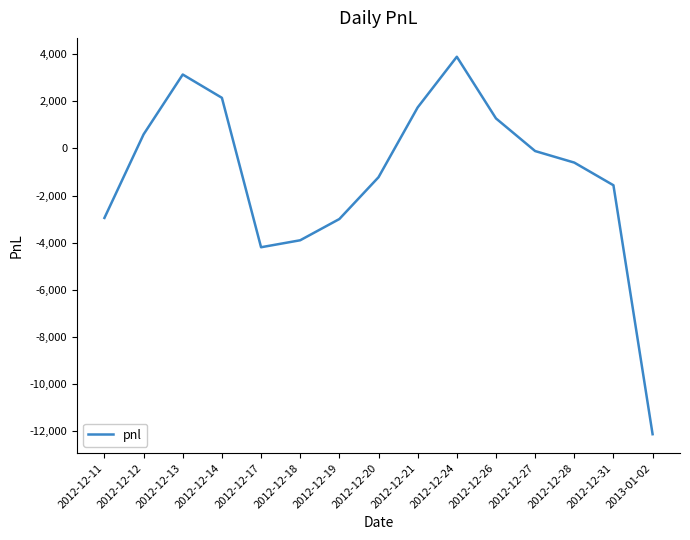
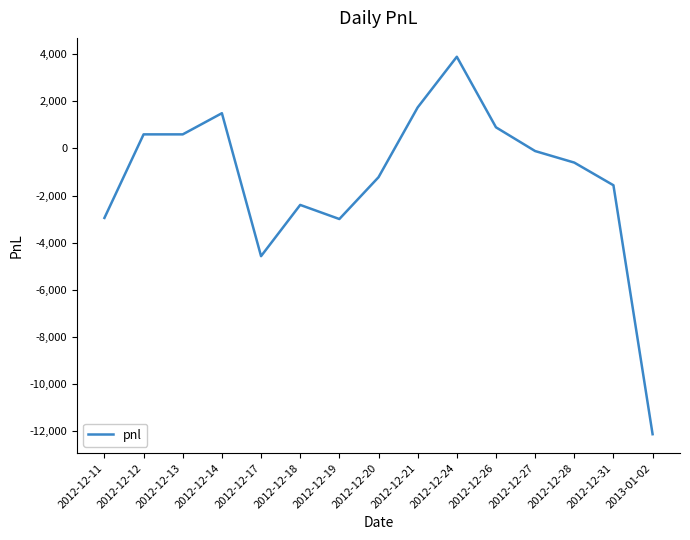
2012-12-13: 3,100 -> 600
2012-12-14: 2,200 -> 1,500
2012-12-17: -4,200 -> -4,600
2012-12-18: -3,900 -> -2,400
2012-12-26: 1,300 -> 900
